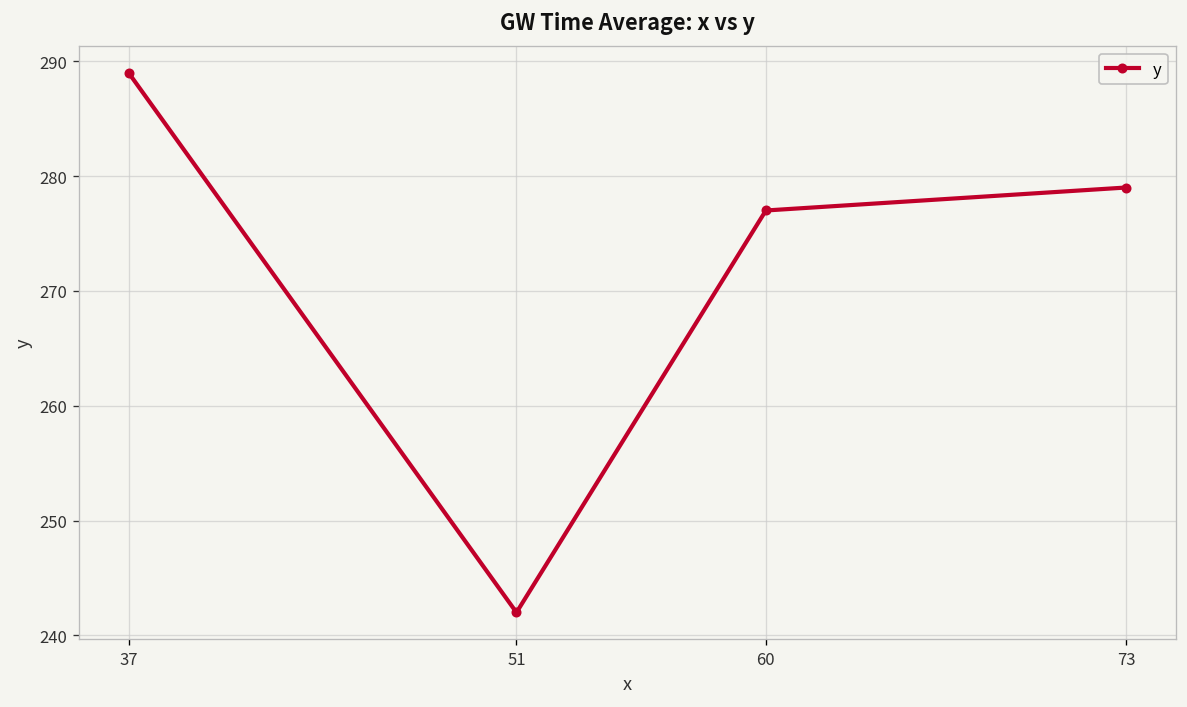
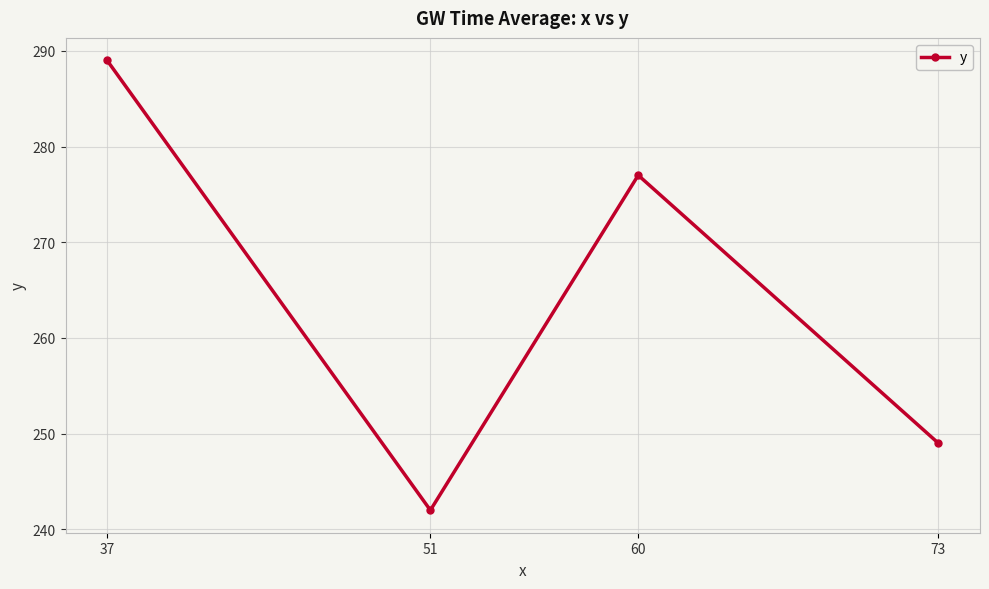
73: 279 -> 249
